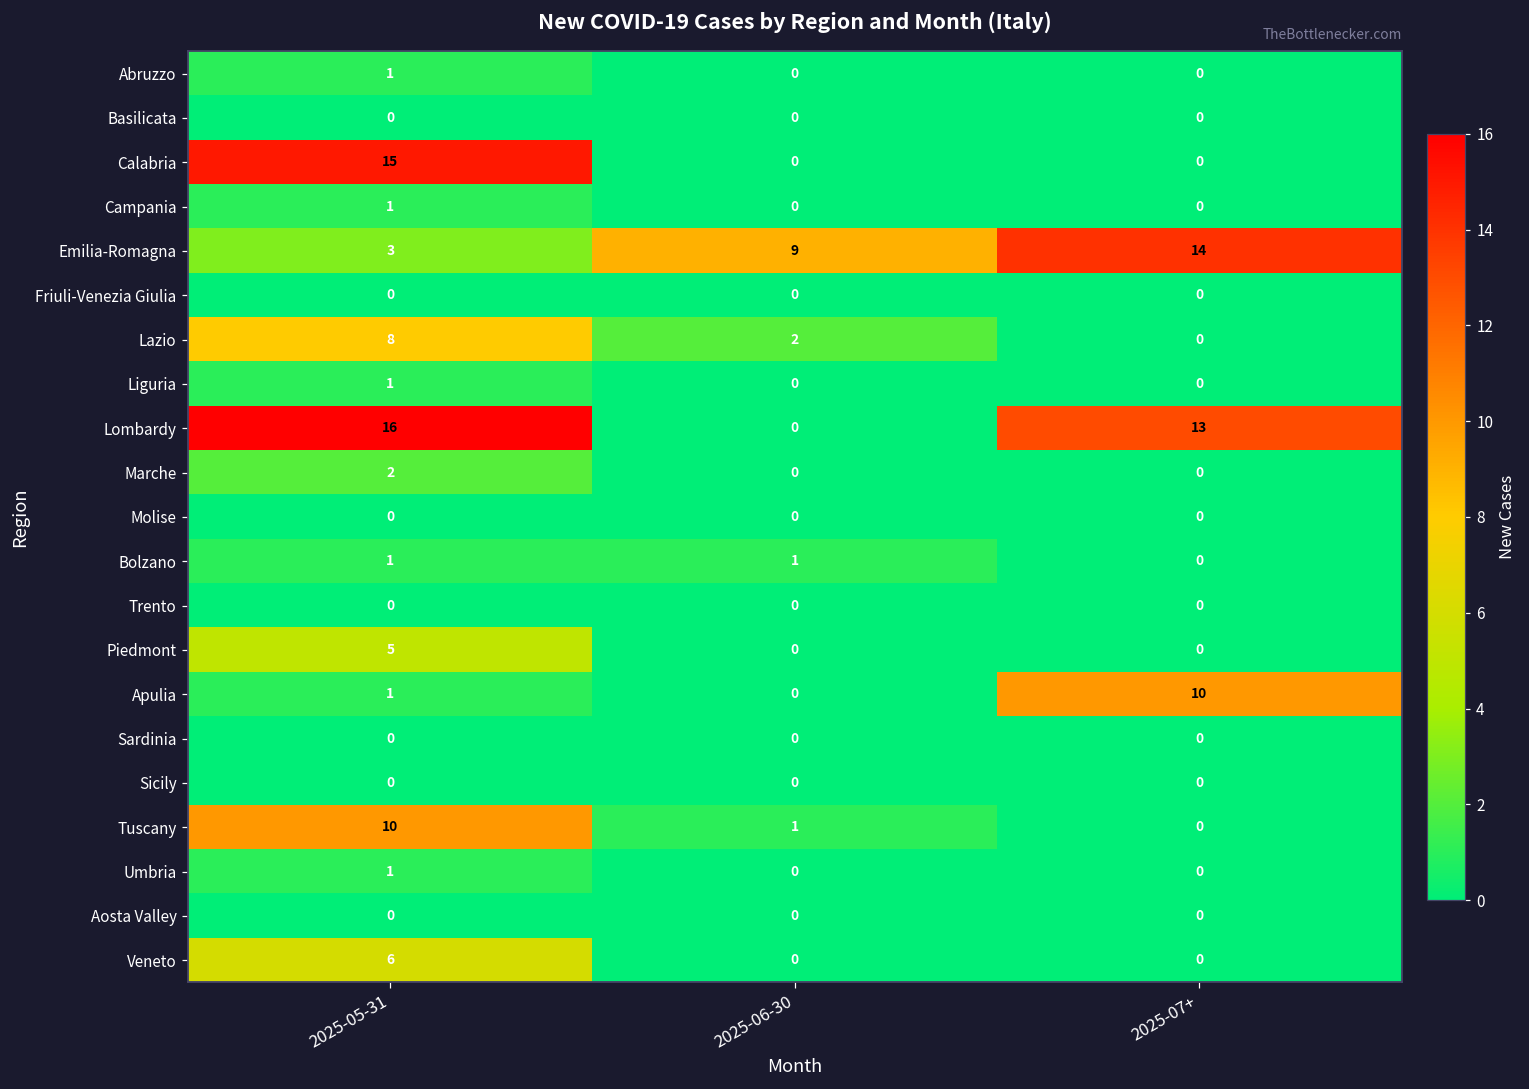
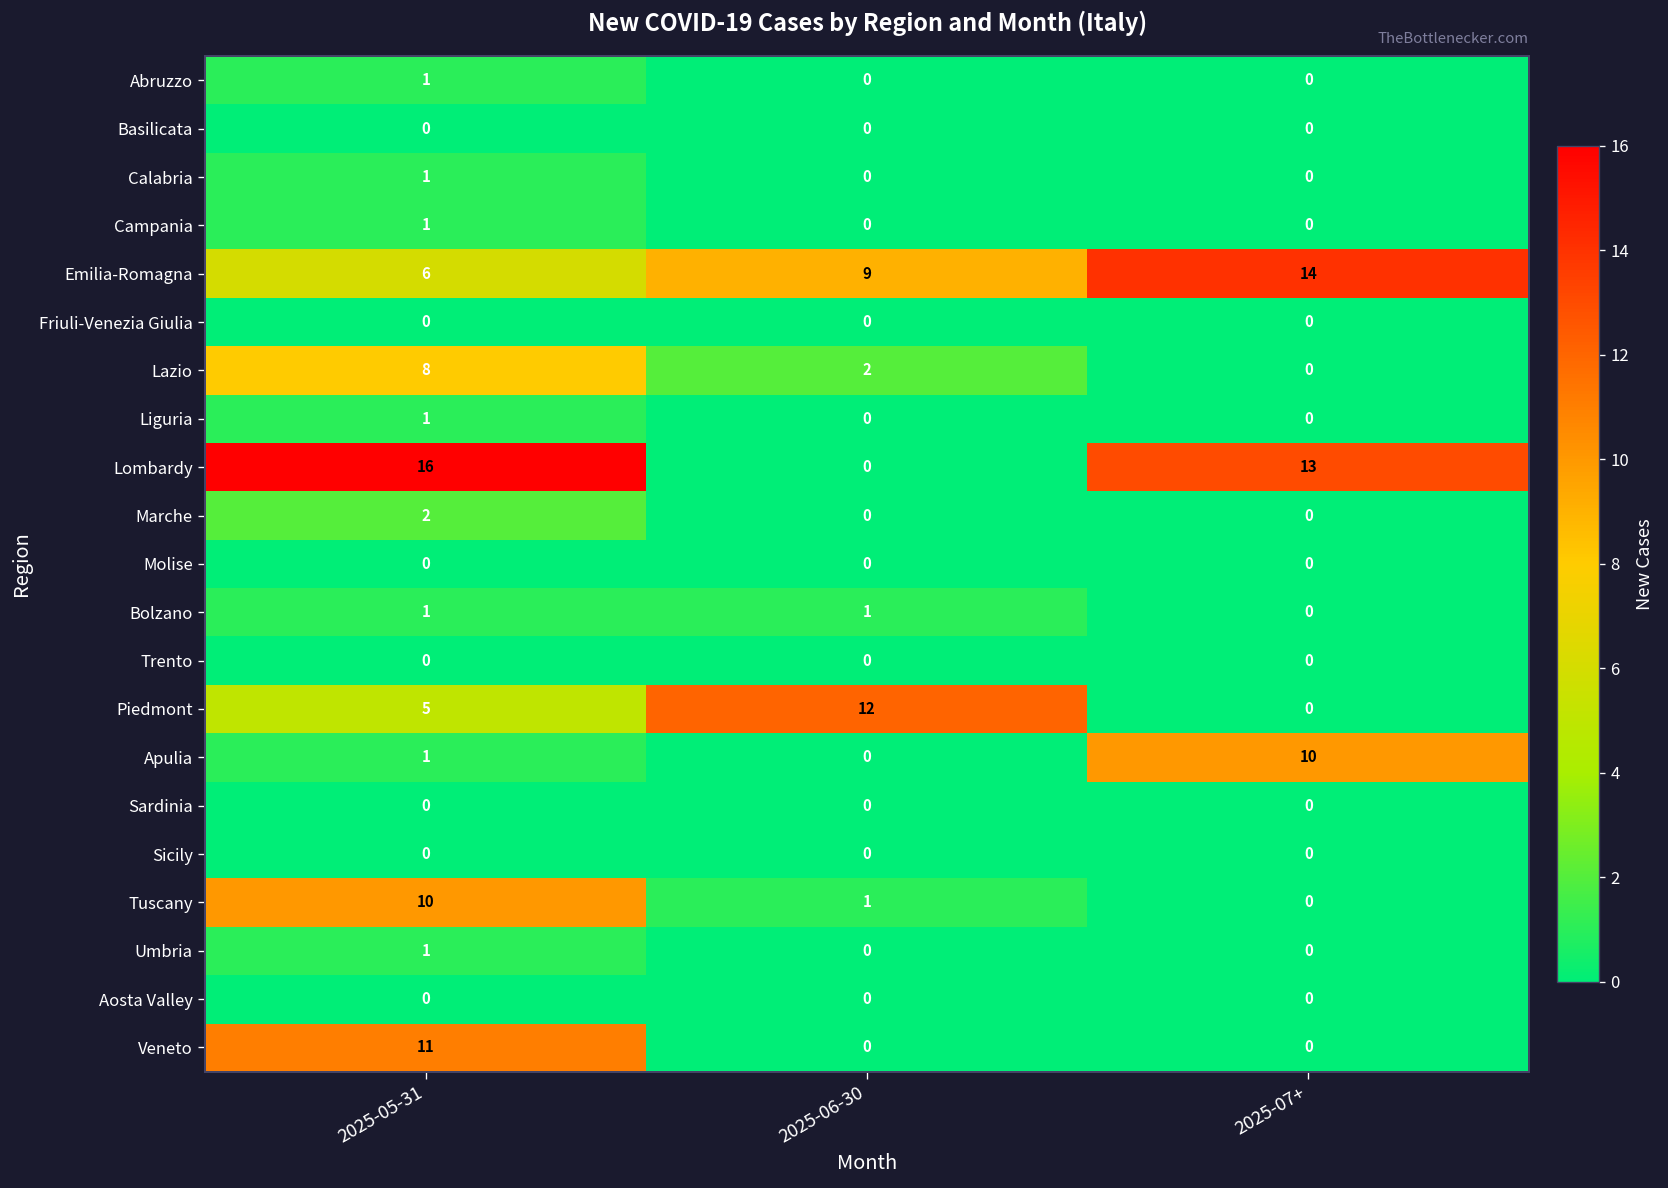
Calabria, 2025-05-31: 15 -> 1
Emilia-Romagna, 2025-05-31: 3 -> 6
Piedmont, 2025-06-30: 0 -> 12
Veneto, 2025-05-31: 6 -> 11
